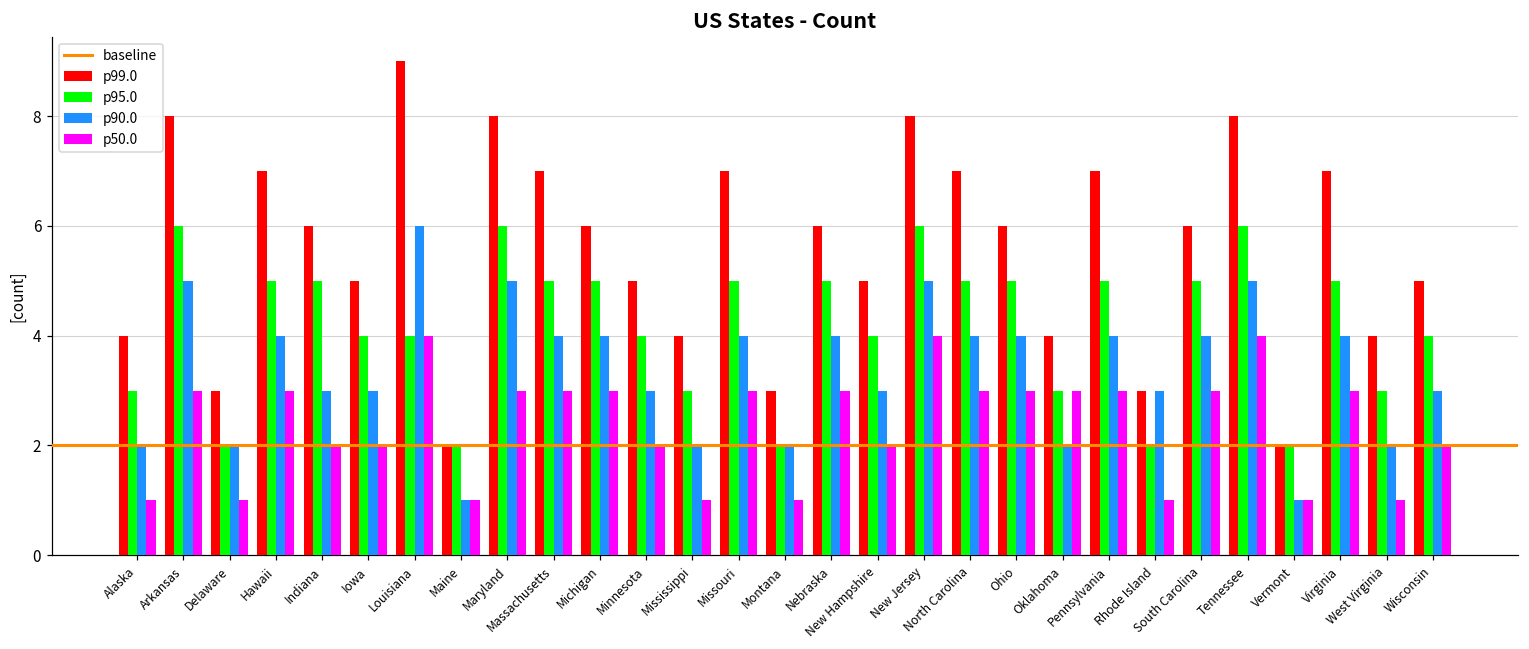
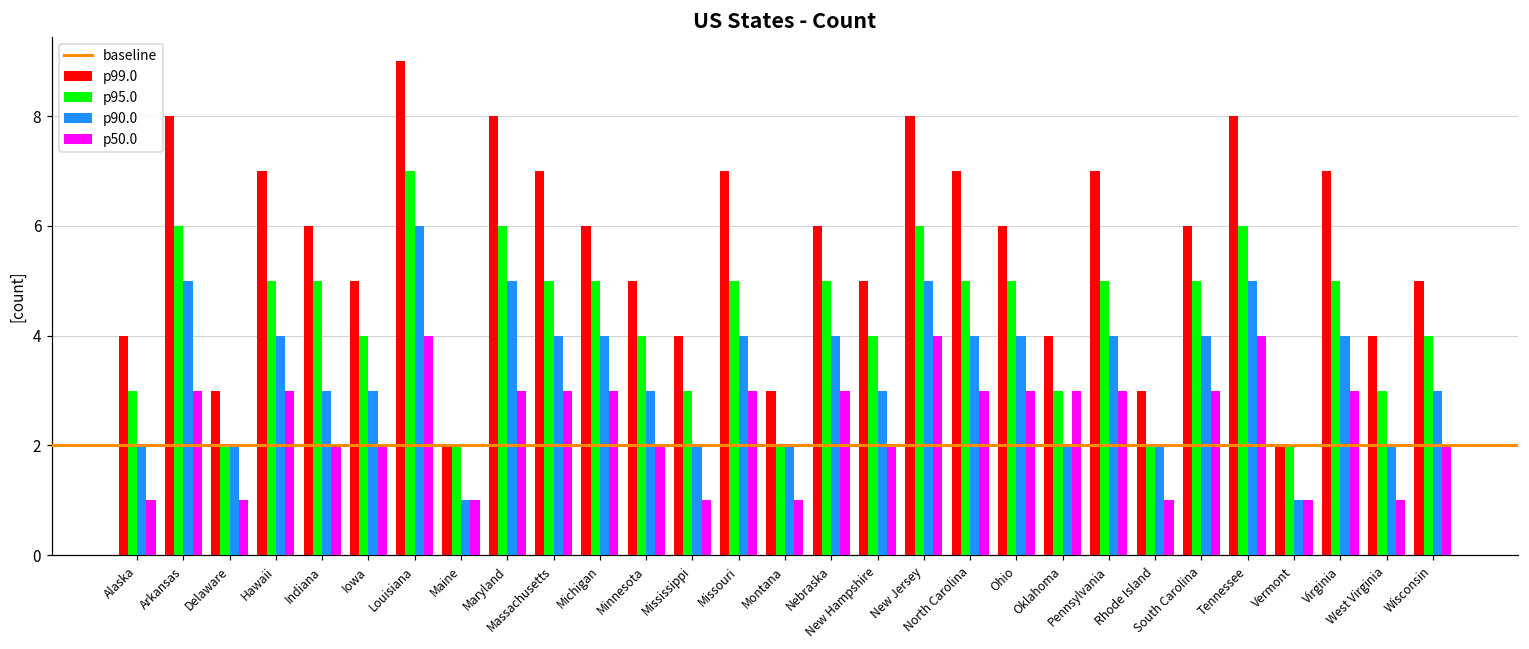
p95.0, Louisiana: 4 -> 7
p90.0, Rhode Island: 3 -> 2
